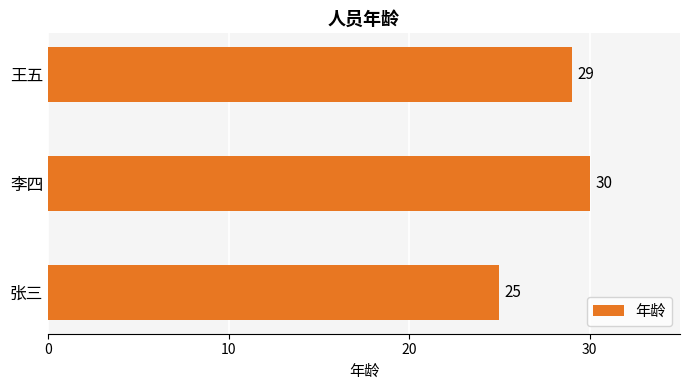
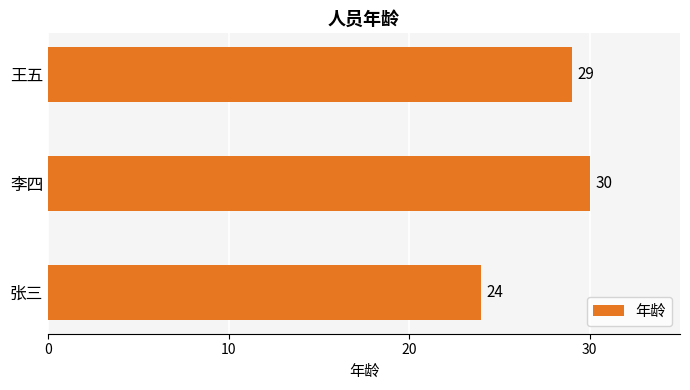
张三: 25 -> 24
